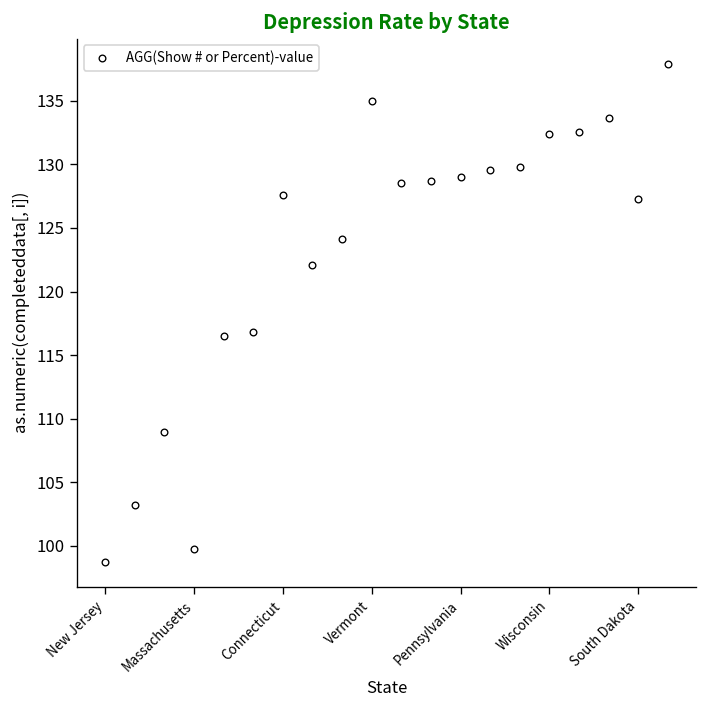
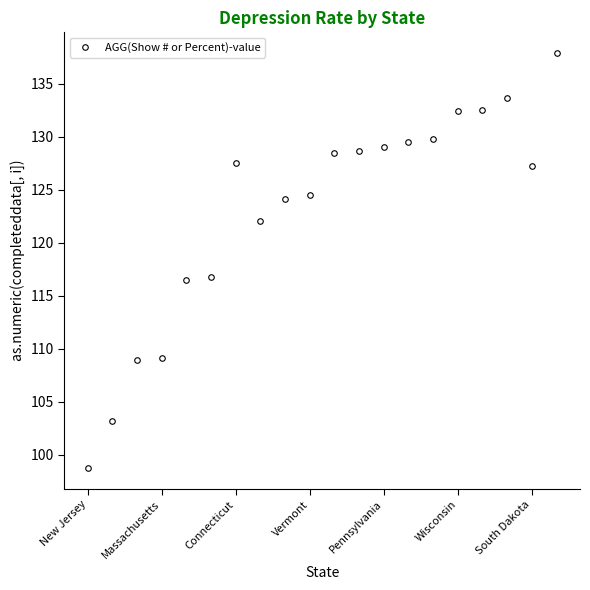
Massachusetts: 99.7 -> 109.2
Vermont: 135.0 -> 124.5
